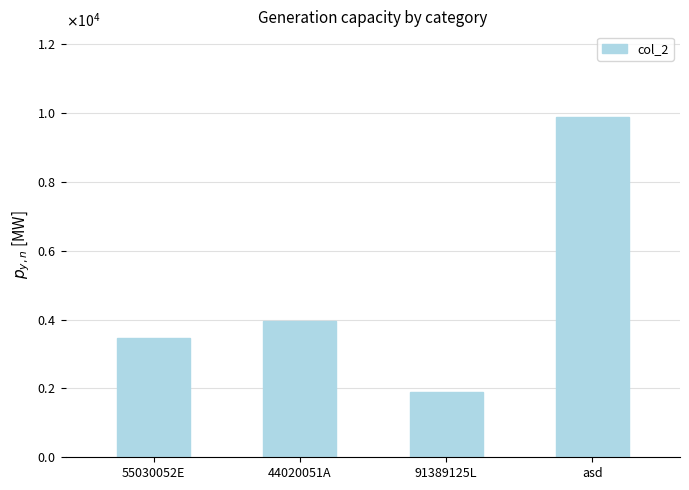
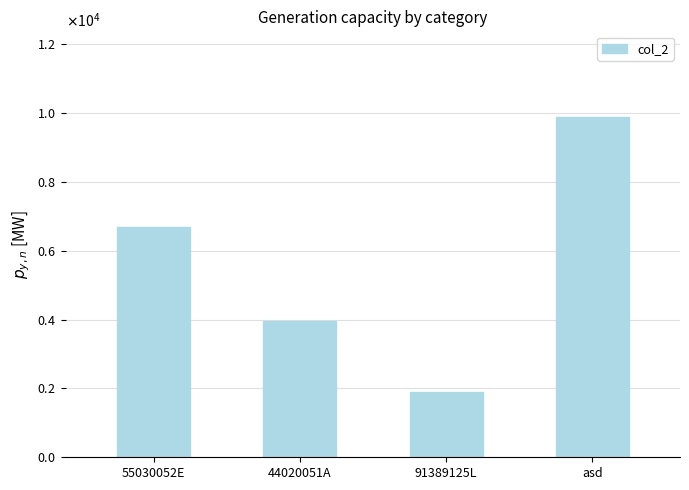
55030052E: 3500 -> 6700
